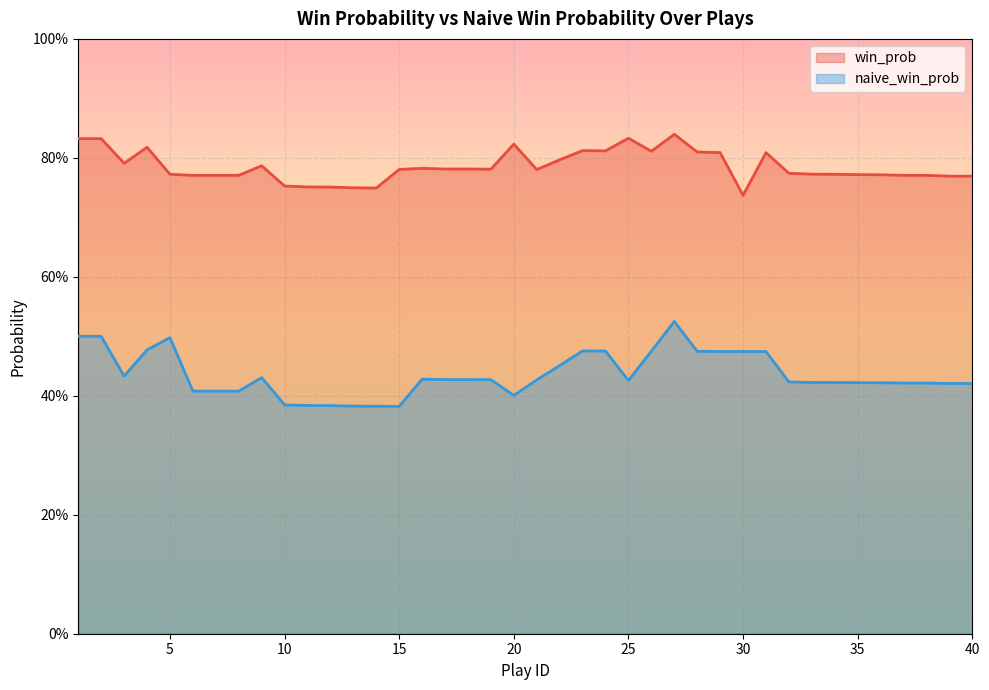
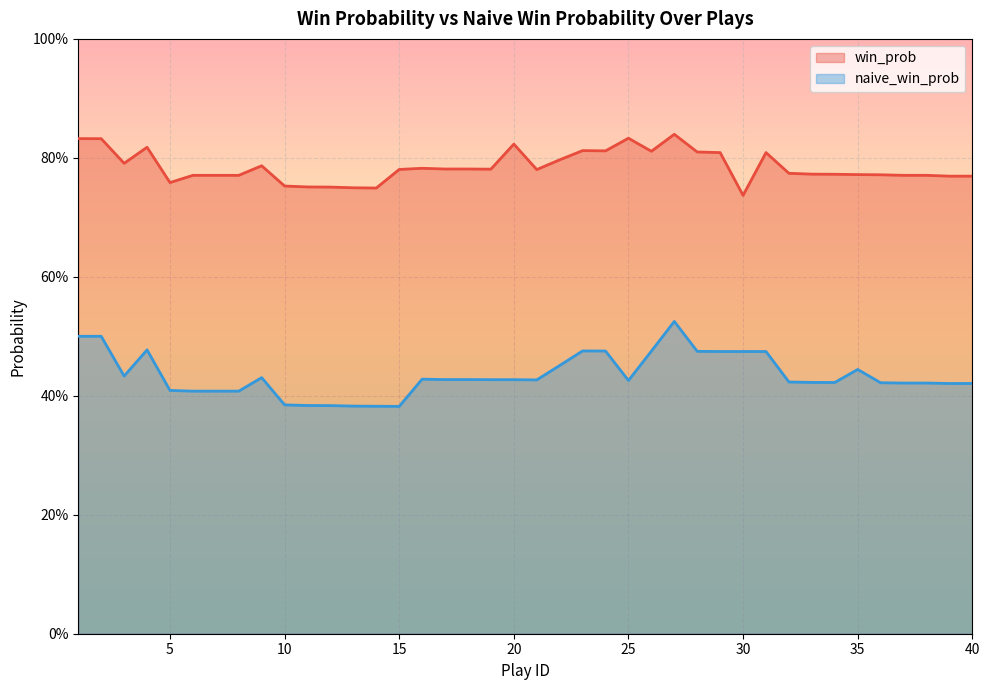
win_prob, 5: 77% -> 76%
naive_win_prob, 5: 50% -> 41%
naive_win_prob, 20: 40% -> 43%
naive_win_prob, 35: 42% -> 44%
